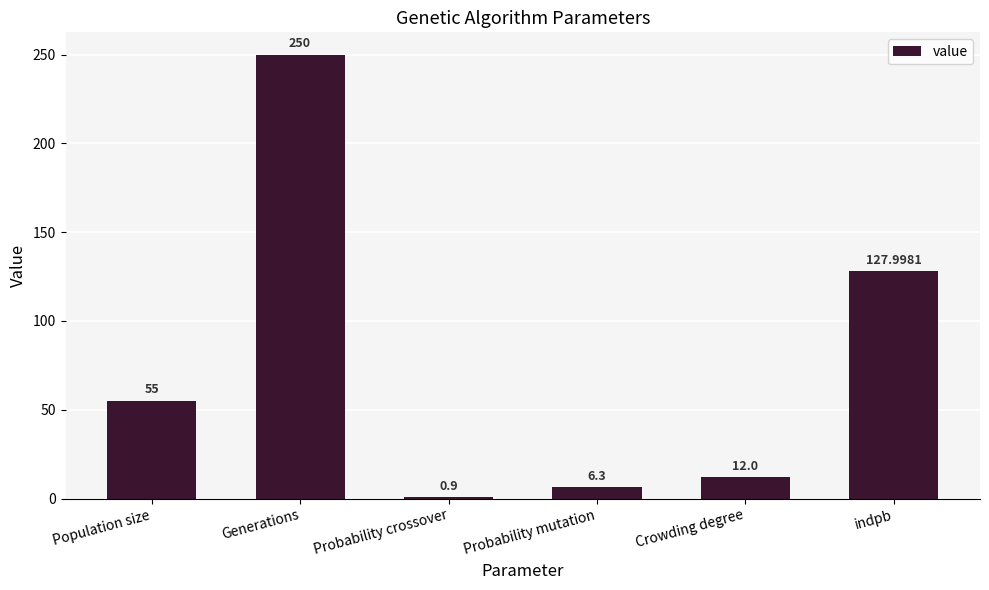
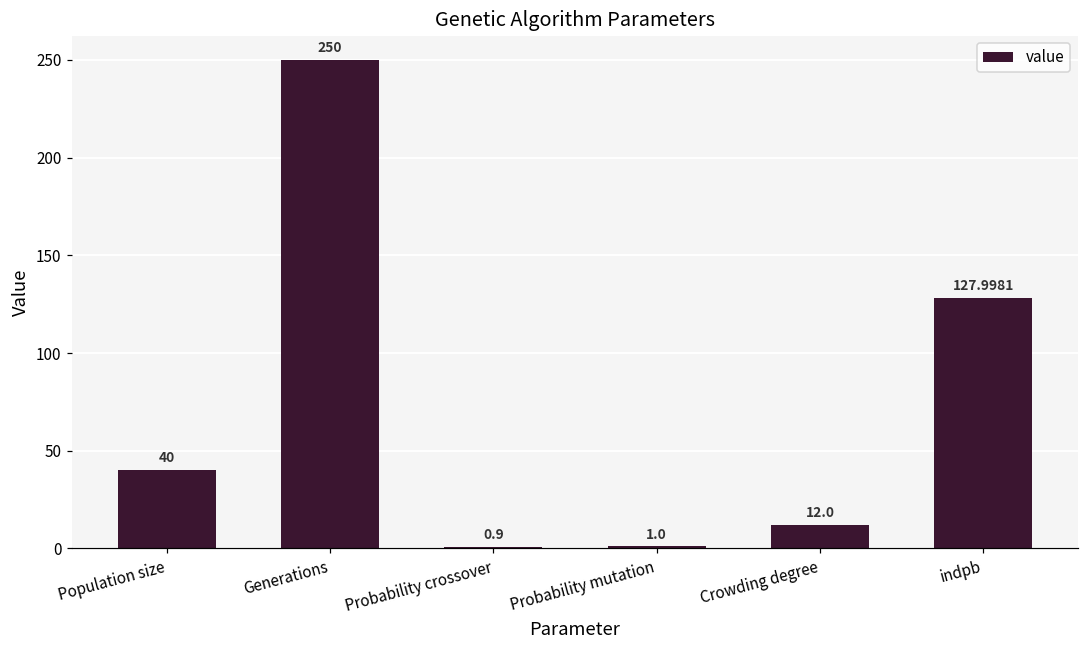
Population size: 55 -> 40
Probability mutation: 6.3 -> 1.0
